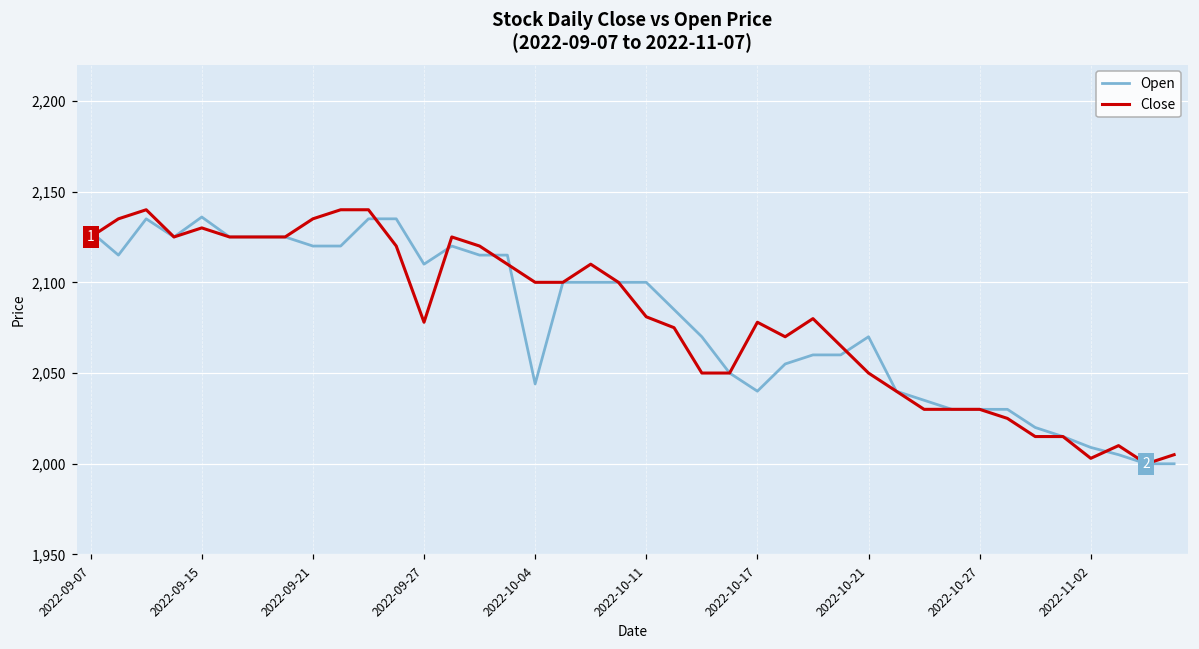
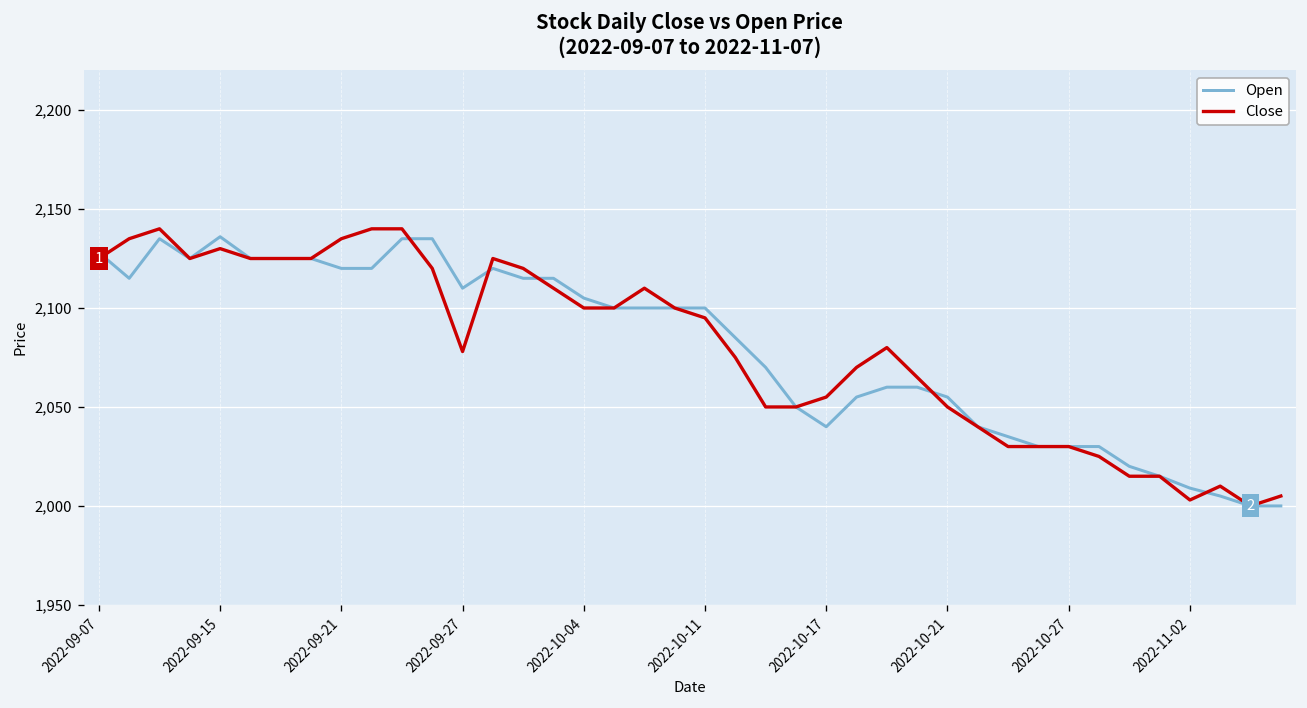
Open, 2022-10-04: 2,044 -> 2,105
Close, 2022-10-11: 2,081 -> 2,095
Close, 2022-10-17: 2,078 -> 2,055
Open, 2022-10-21: 2,070 -> 2,055
